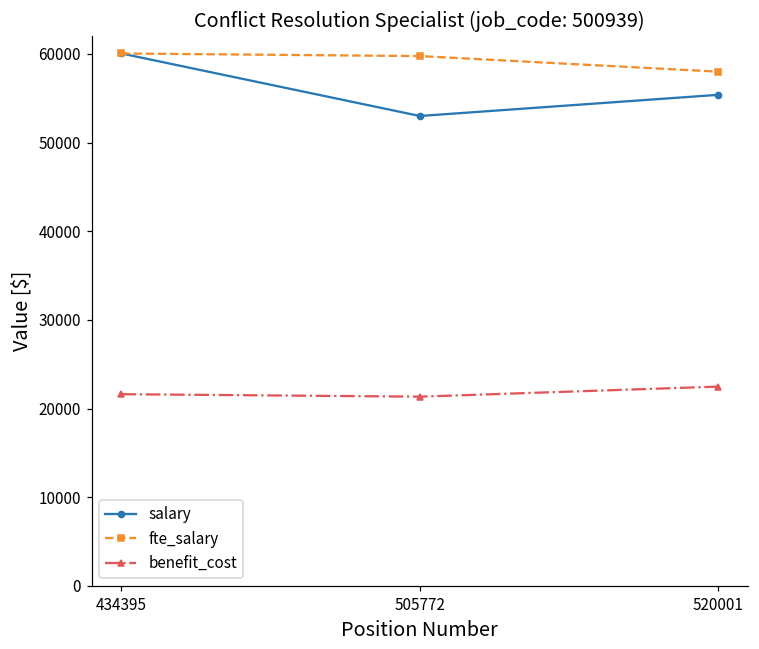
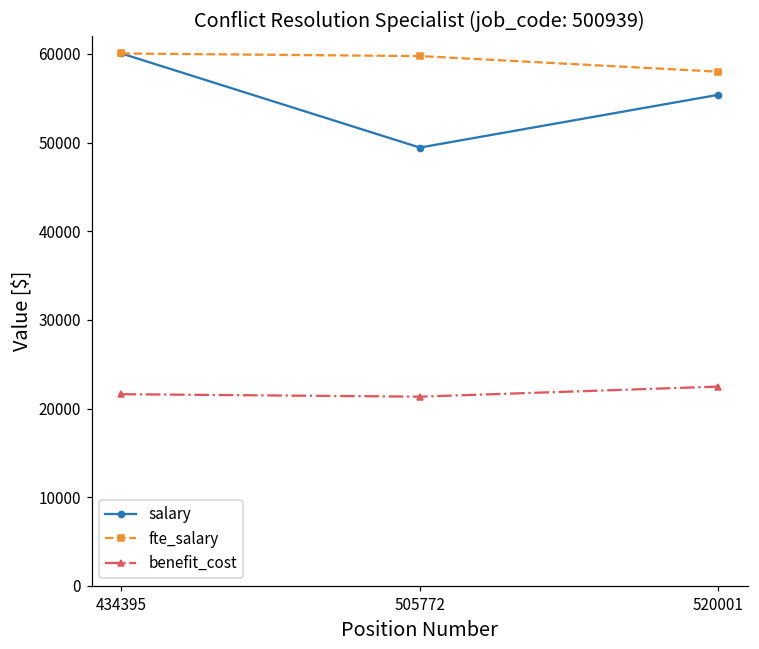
salary, 505772: 53000 -> 49000
